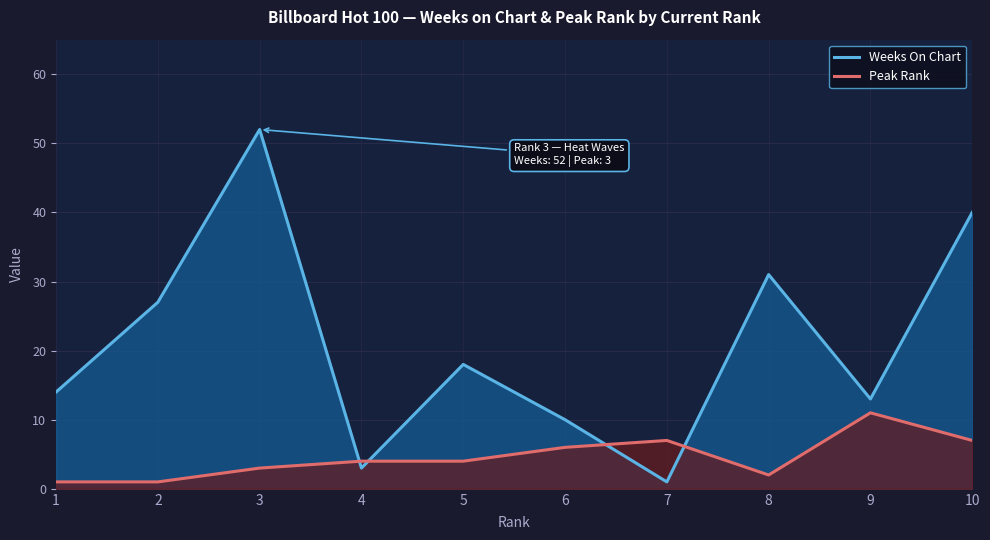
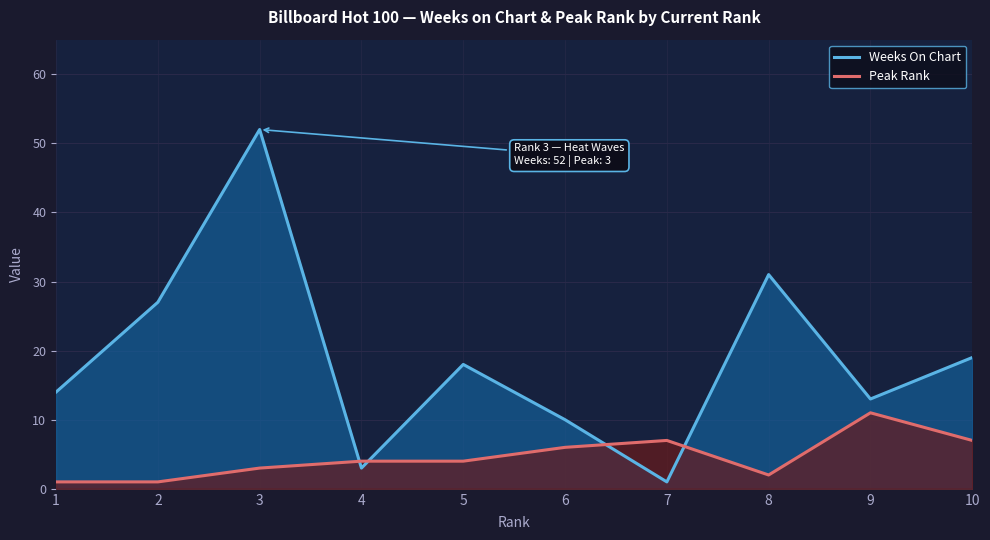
Weeks On Chart, 10: 40 -> 19
